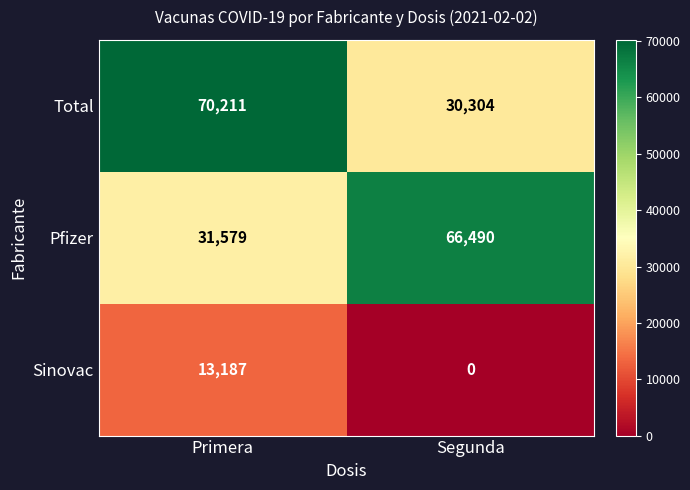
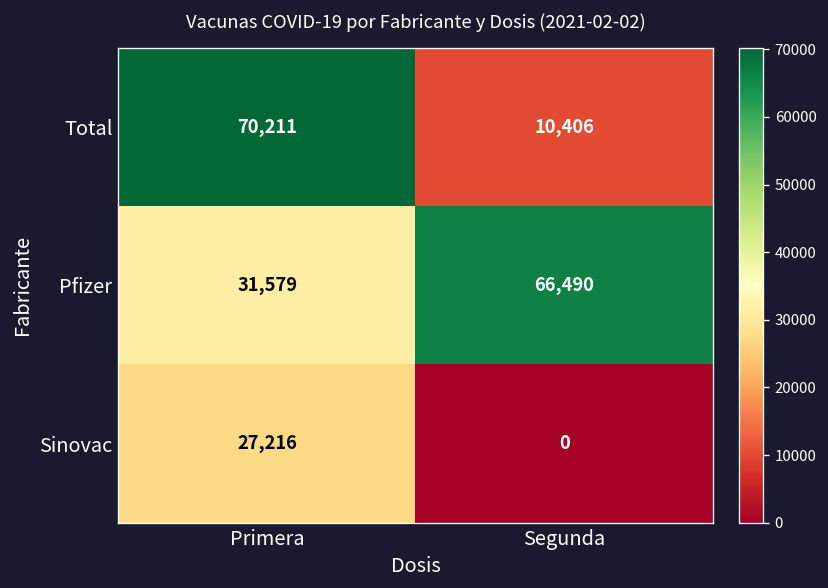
Total, Segunda: 30,304 -> 10,406
Sinovac, Primera: 13,187 -> 27,216
